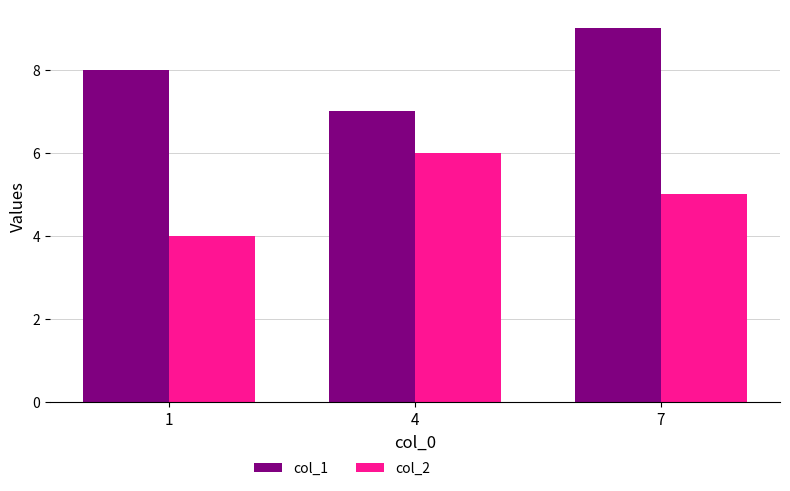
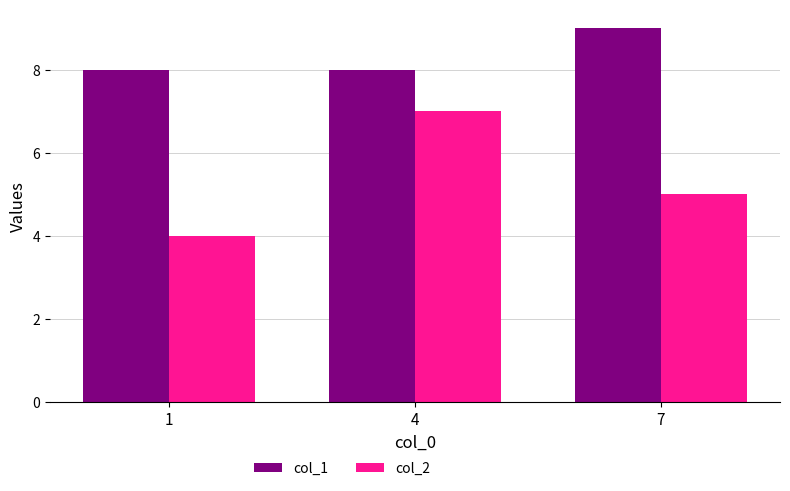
col_1, 4: 7 -> 8
col_2, 4: 6 -> 7
